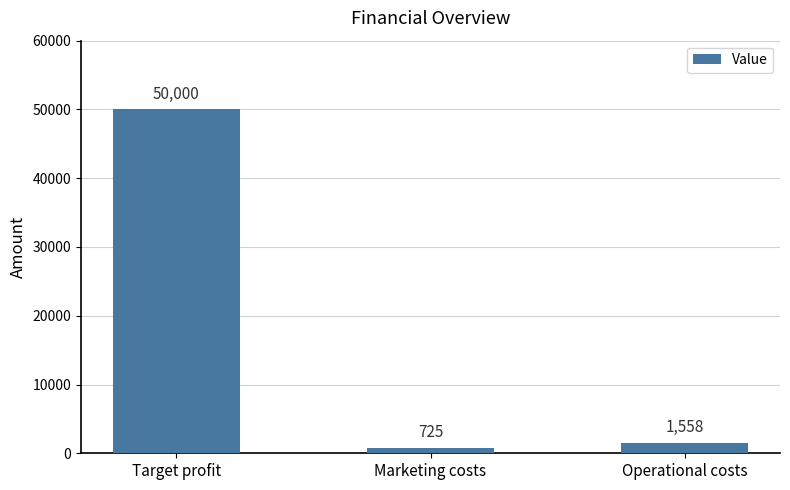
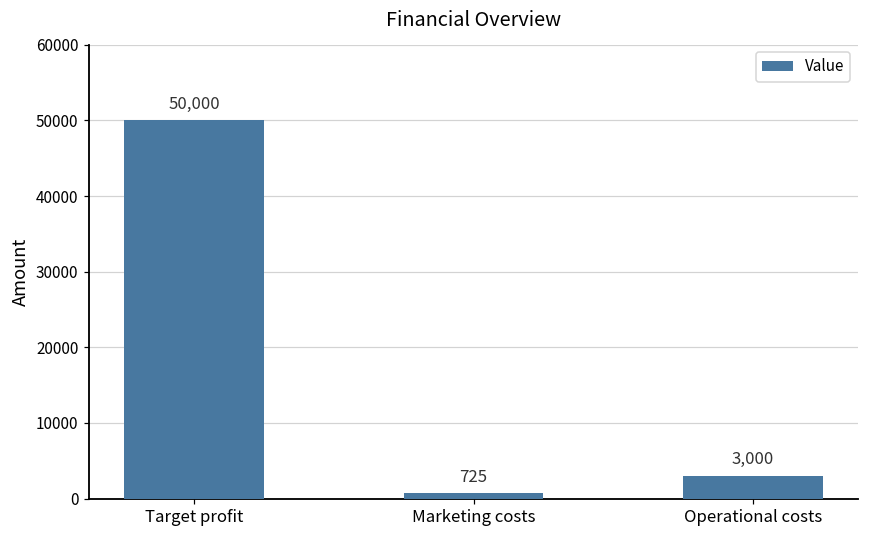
Operational costs: 1,558 -> 3,000
